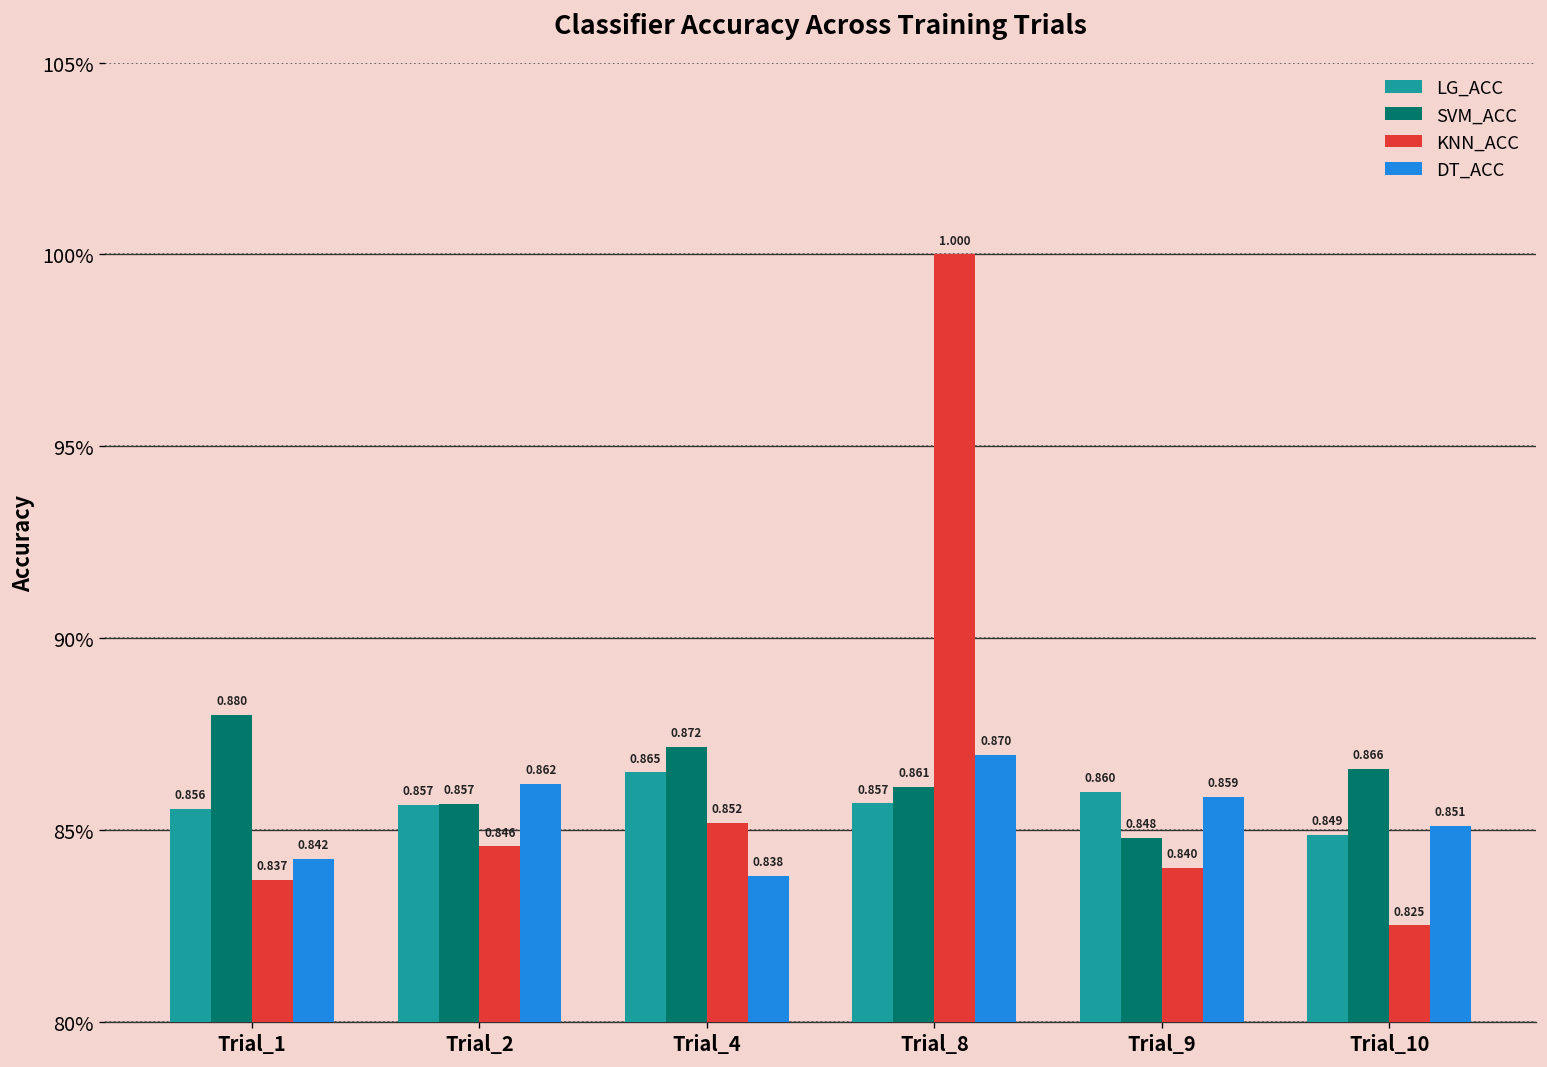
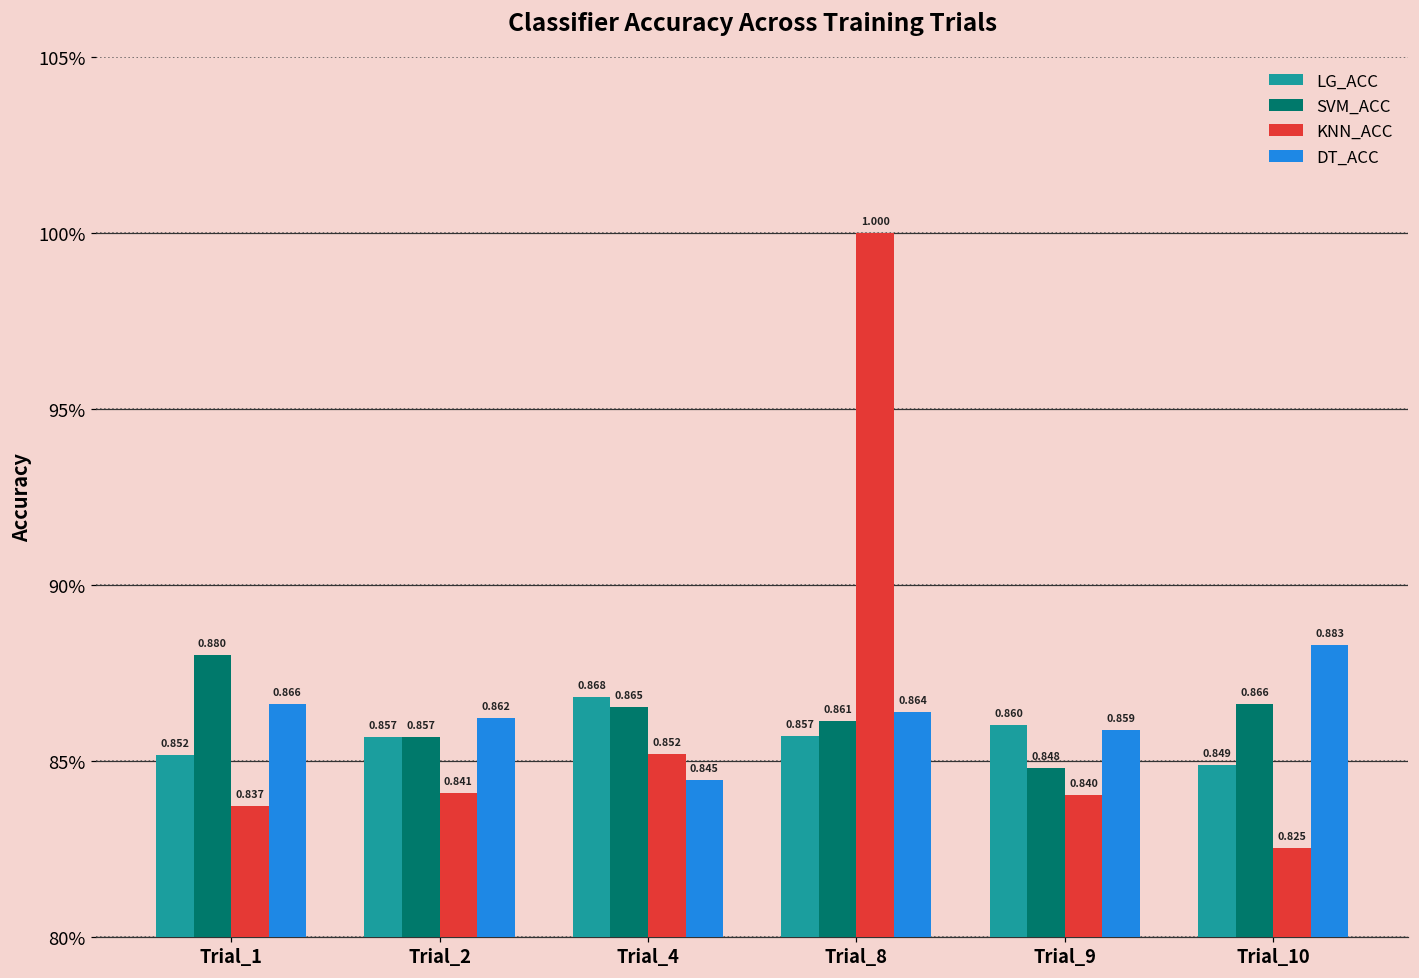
LG_ACC, Trial_1: 0.856 -> 0.852
DT_ACC, Trial_1: 0.842 -> 0.866
KNN_ACC, Trial_2: 0.846 -> 0.841
LG_ACC, Trial_4: 0.865 -> 0.868
SVM_ACC, Trial_4: 0.872 -> 0.865
DT_ACC, Trial_4: 0.838 -> 0.845
DT_ACC, Trial_8: 0.870 -> 0.864
DT_ACC, Trial_10: 0.851 -> 0.883
